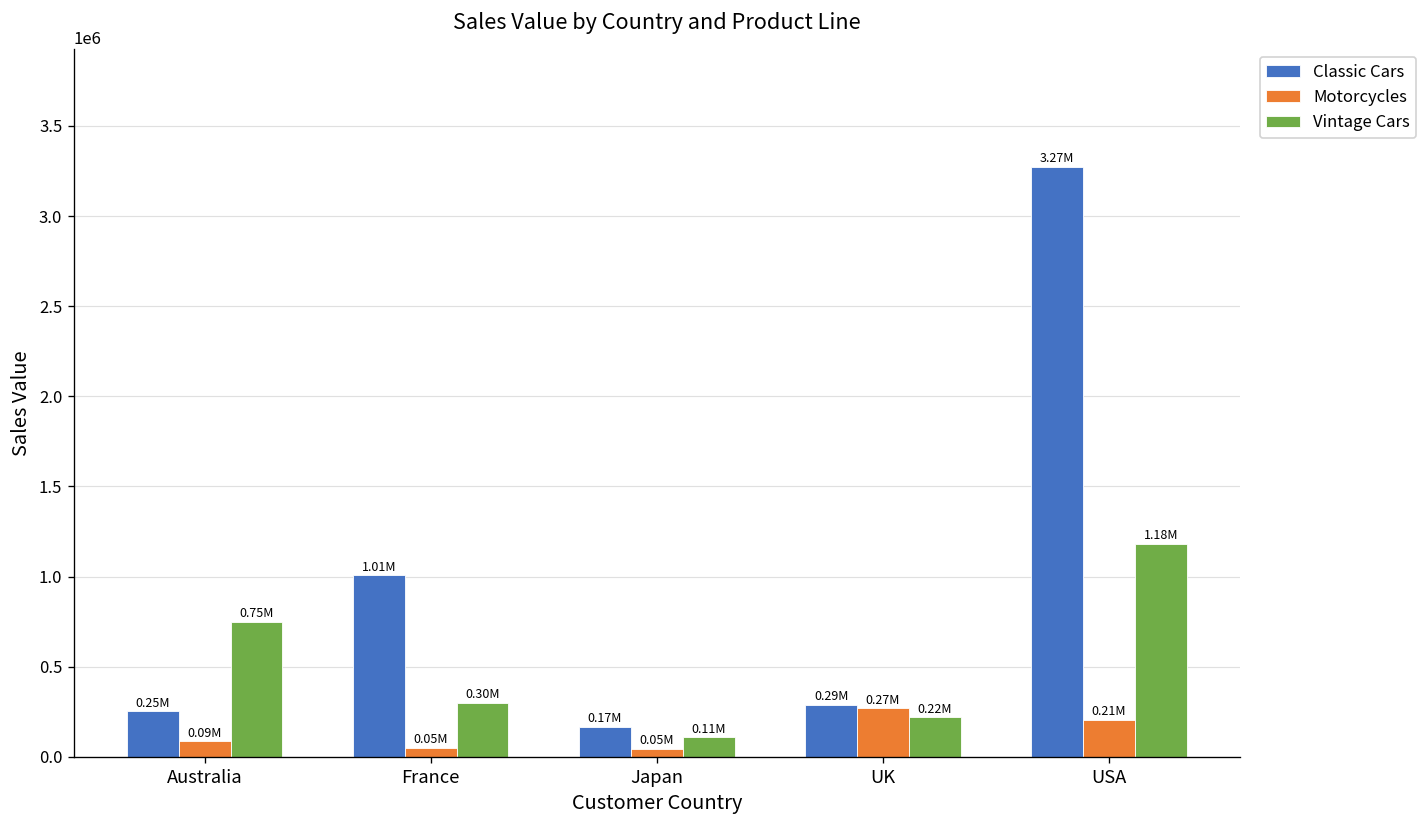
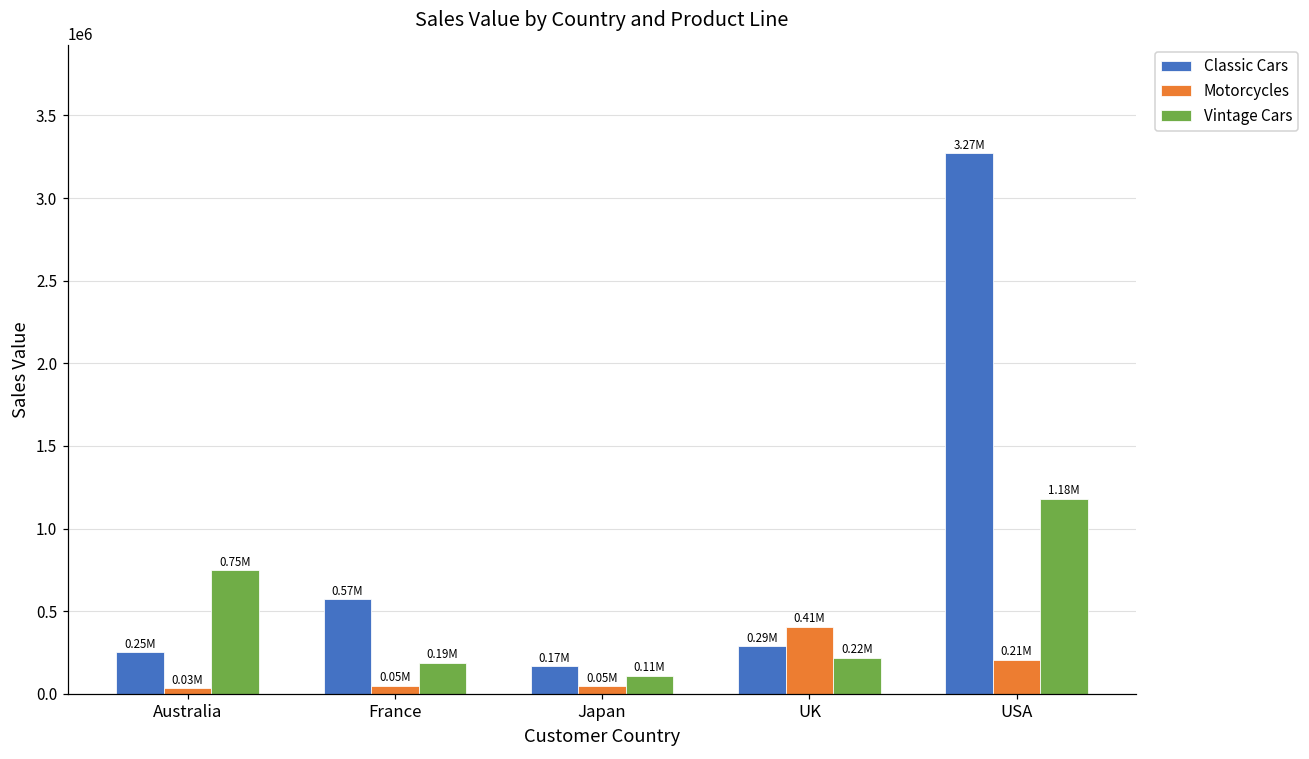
Motorcycles, Australia: 0.09M -> 0.03M
Classic Cars, France: 1.01M -> 0.57M
Vintage Cars, France: 0.30M -> 0.19M
Motorcycles, UK: 0.27M -> 0.41M
